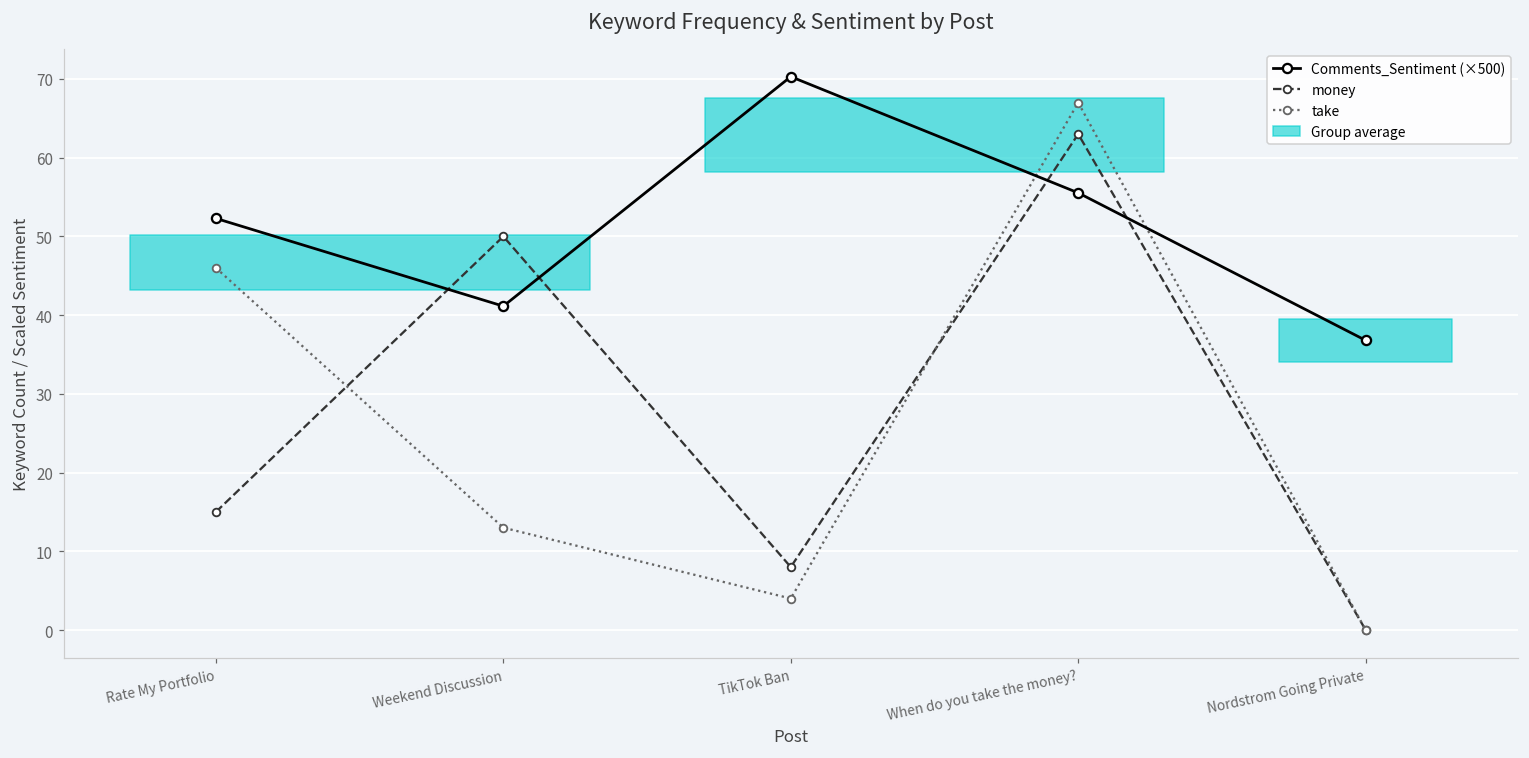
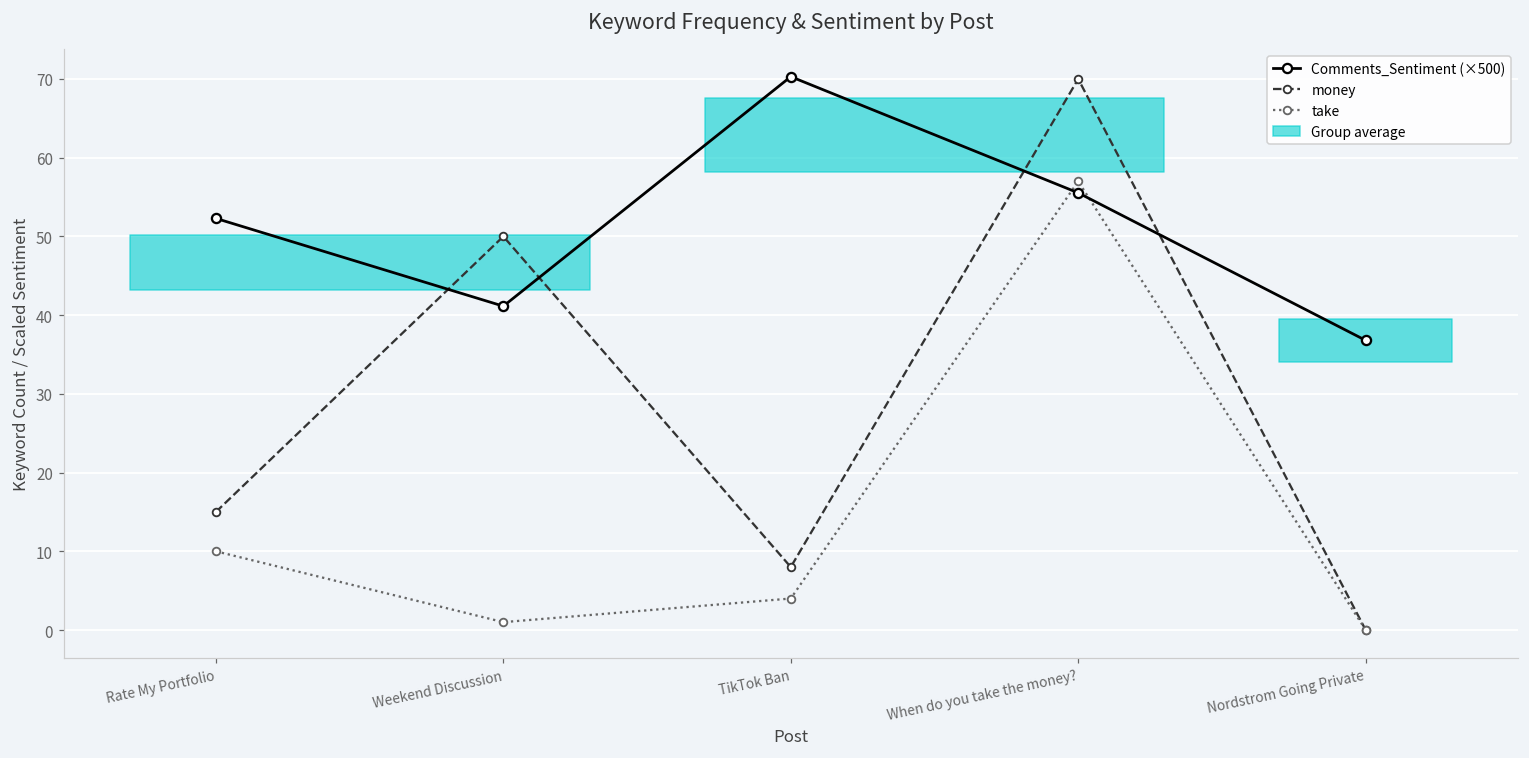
take, Rate My Portfolio: 46 -> 10
take, Weekend Discussion: 13 -> 1
money, When do you take the money?: 63 -> 70
take, When do you take the money?: 67 -> 57
